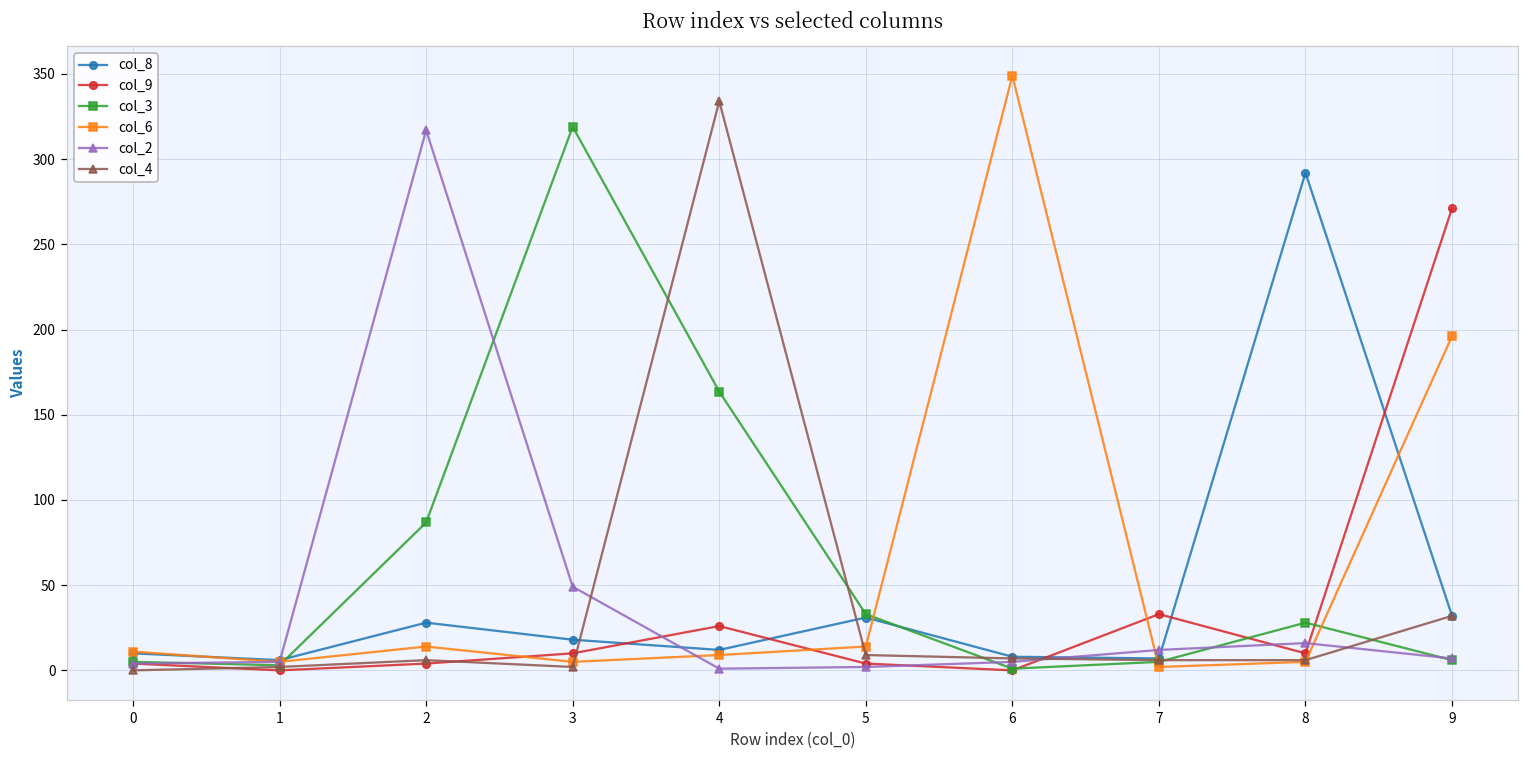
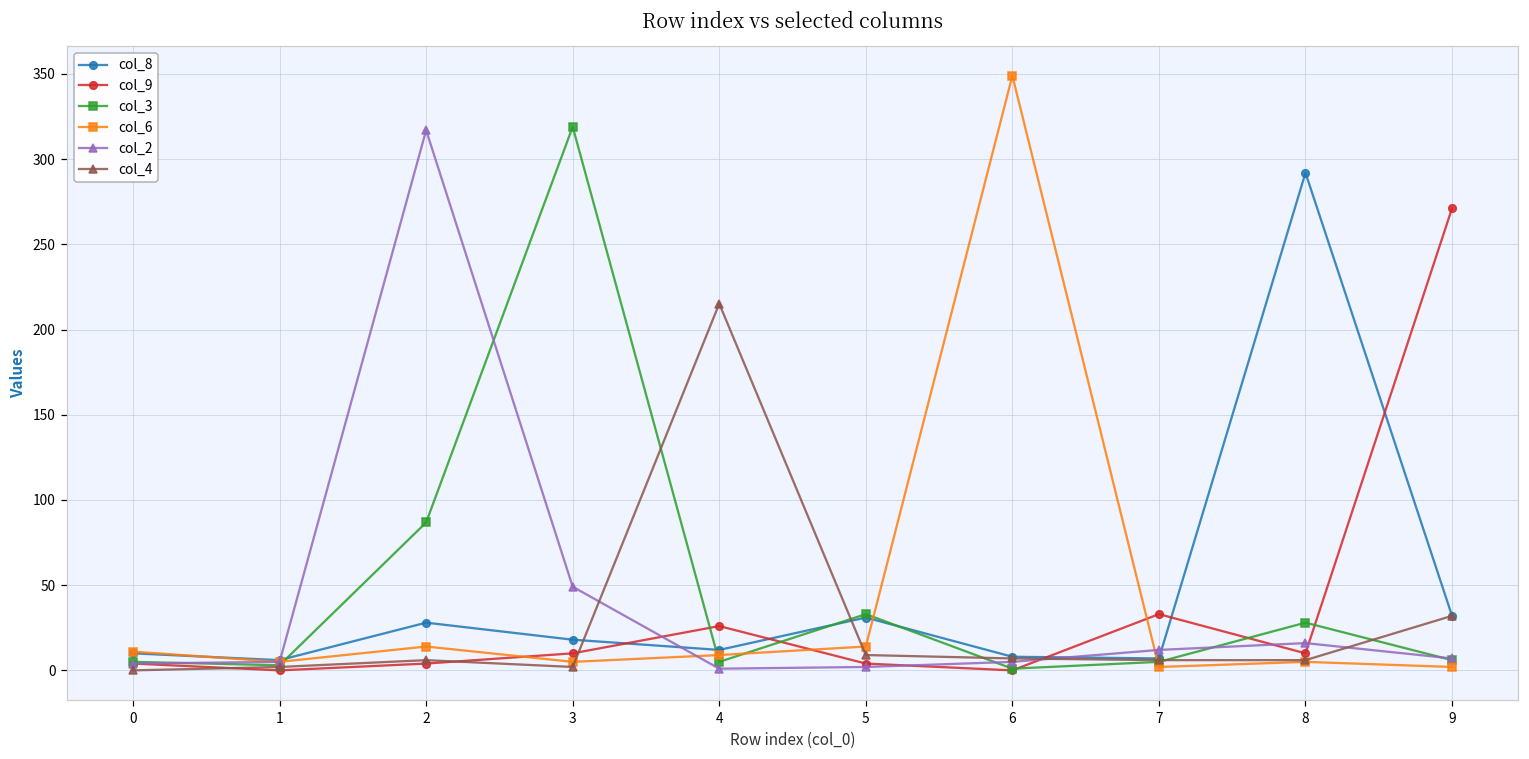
col_3, 4: 164 -> 5
col_4, 4: 334 -> 215
col_6, 9: 196 -> 2
